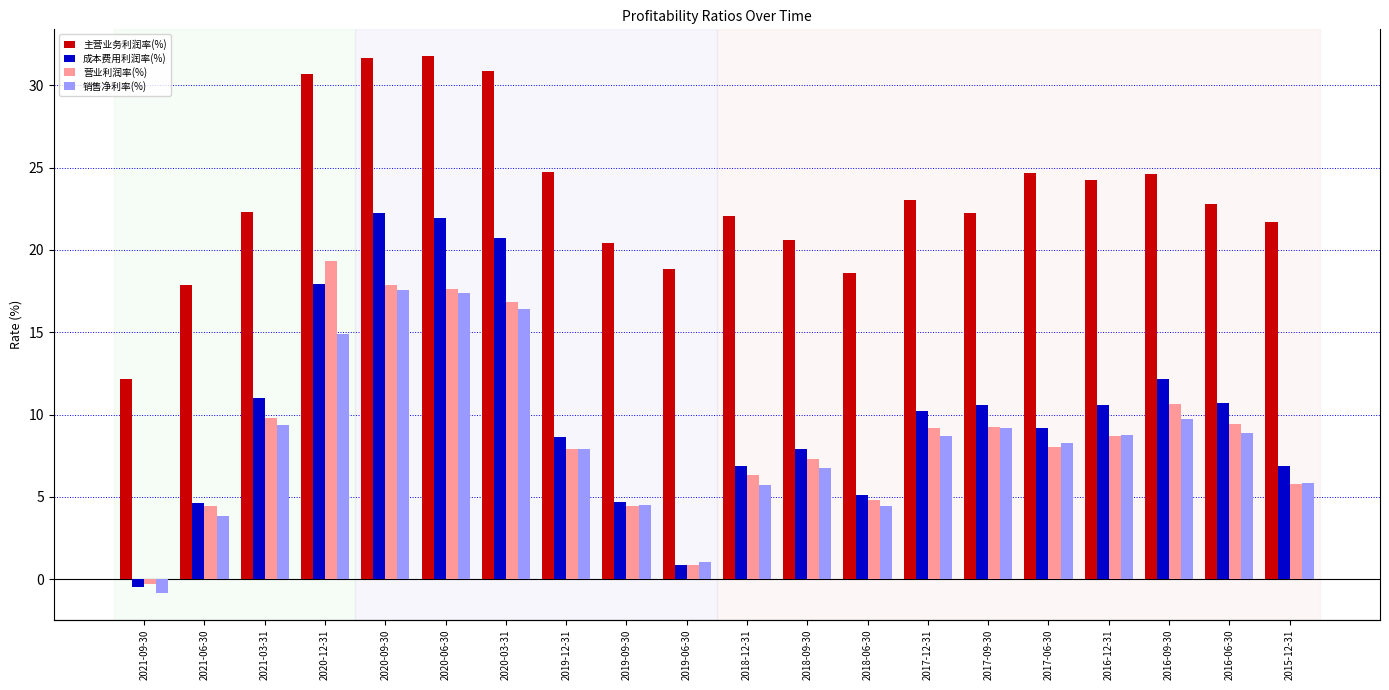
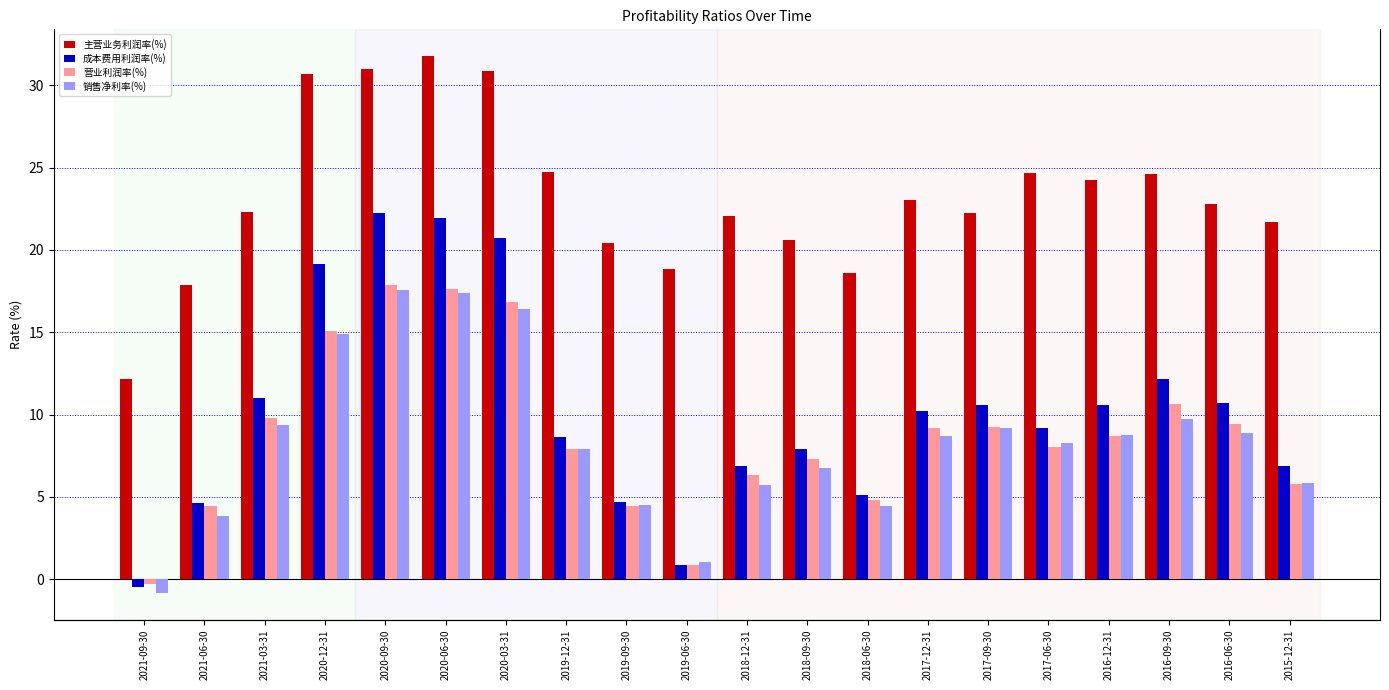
成本费用利润率(%), 2020-12-31: 17.9 -> 19.1
营业利润率(%), 2020-12-31: 19.3 -> 15.1
主营业务利润率(%), 2020-09-30: 31.6 -> 31.0
